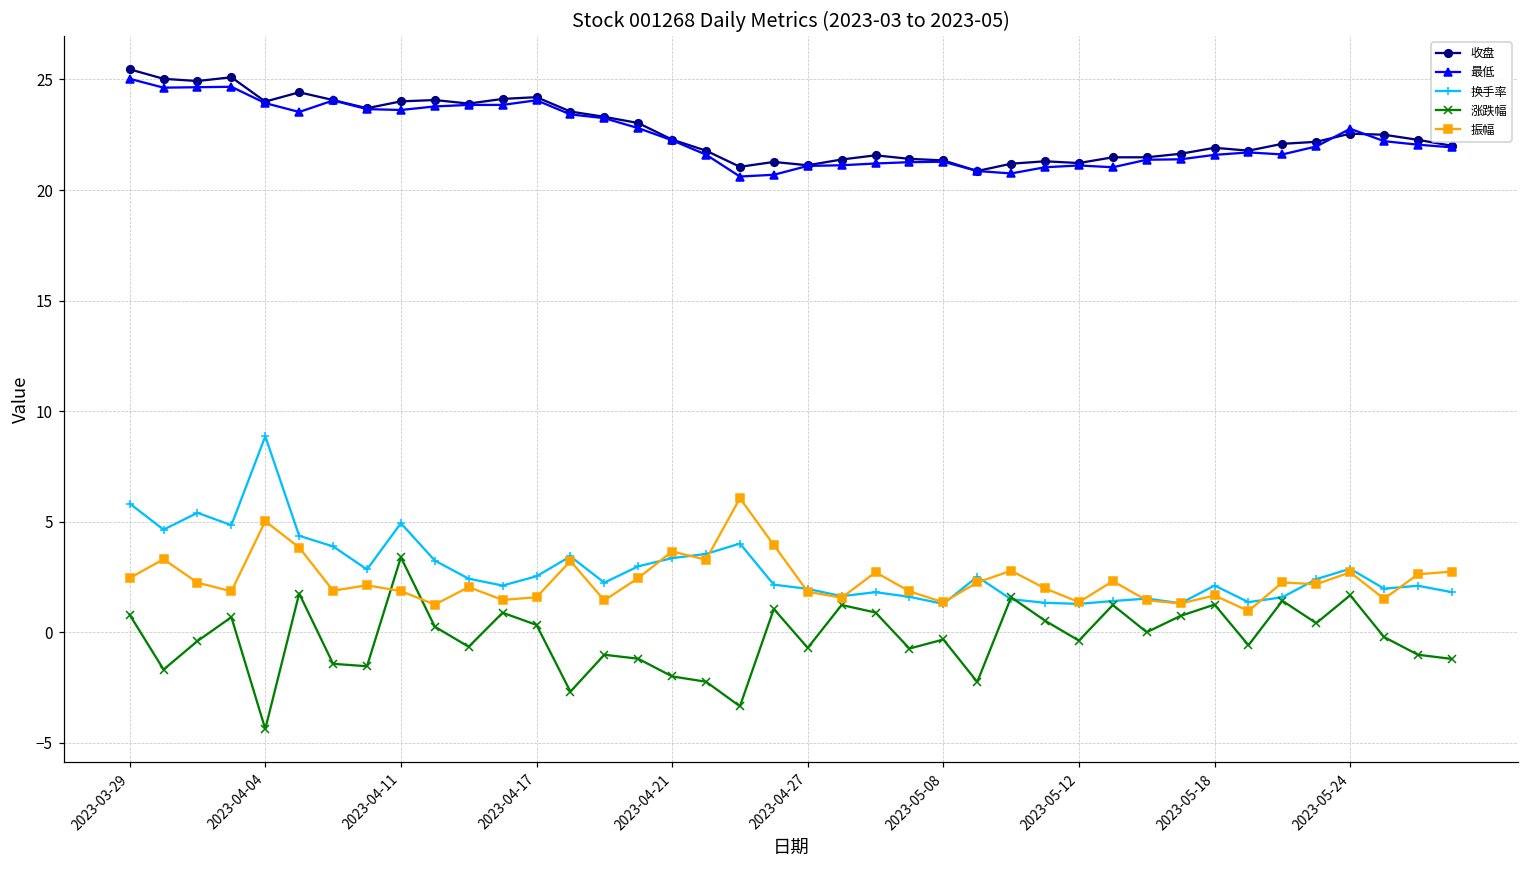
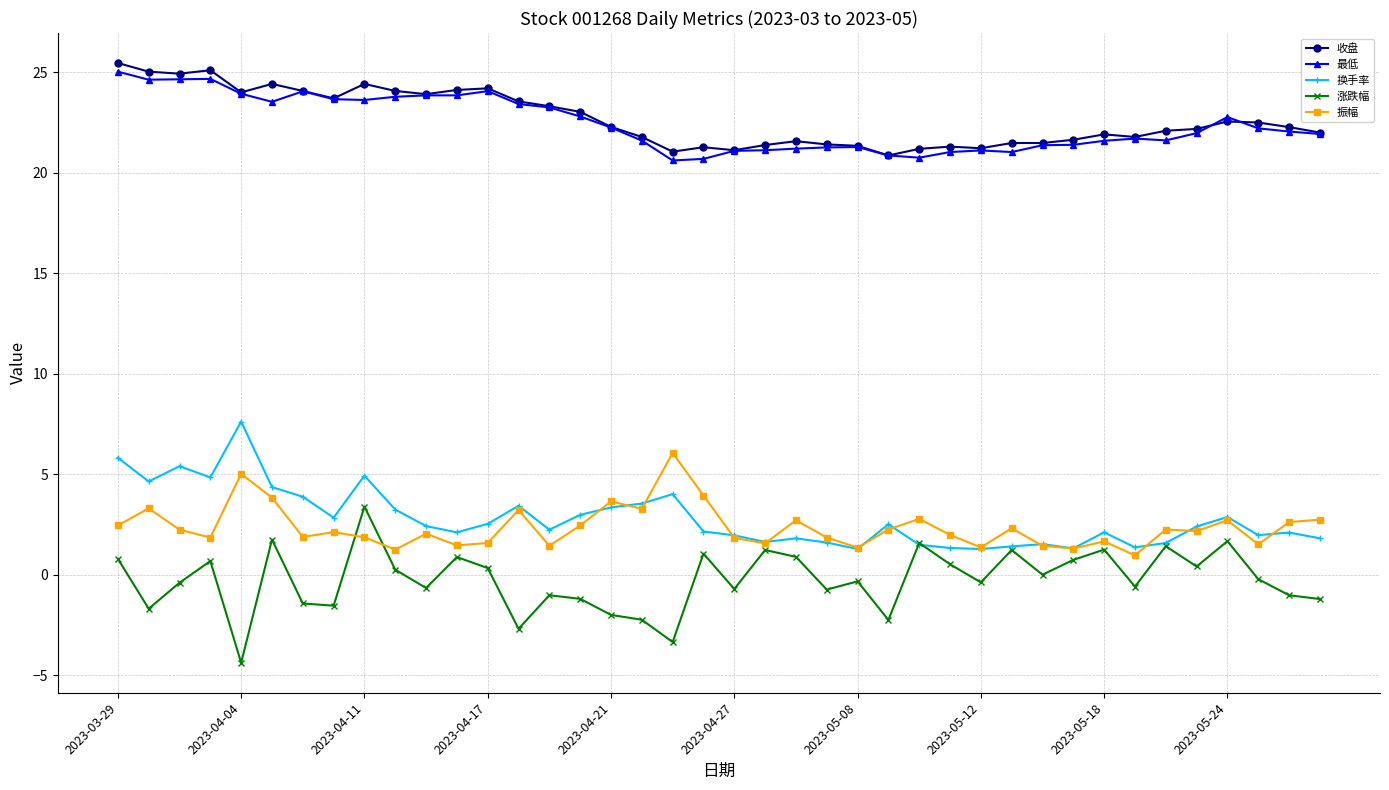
换手率, 2023-04-04: 8.9 -> 7.6
收盘, 2023-04-11: 24.0 -> 24.4
